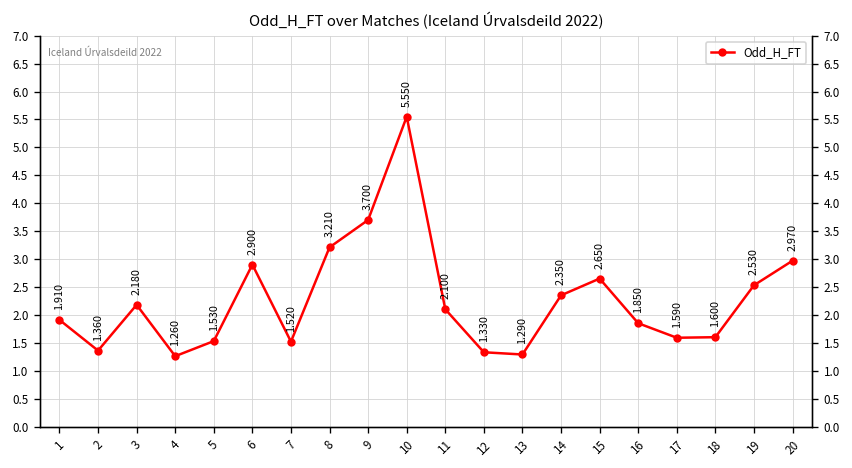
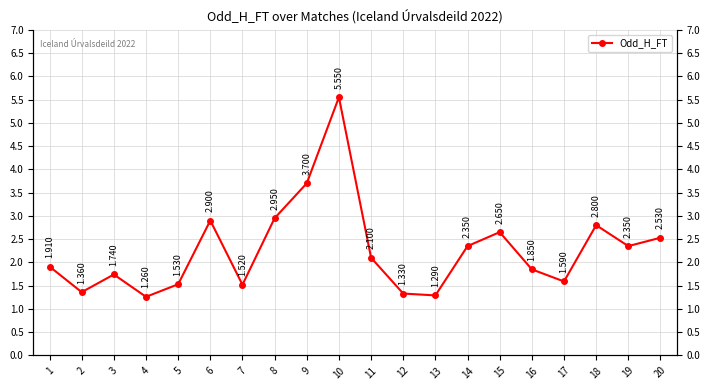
3: 2.180 -> 1.740
8: 3.210 -> 2.950
18: 1.600 -> 2.800
19: 2.530 -> 2.350
20: 2.970 -> 2.530
